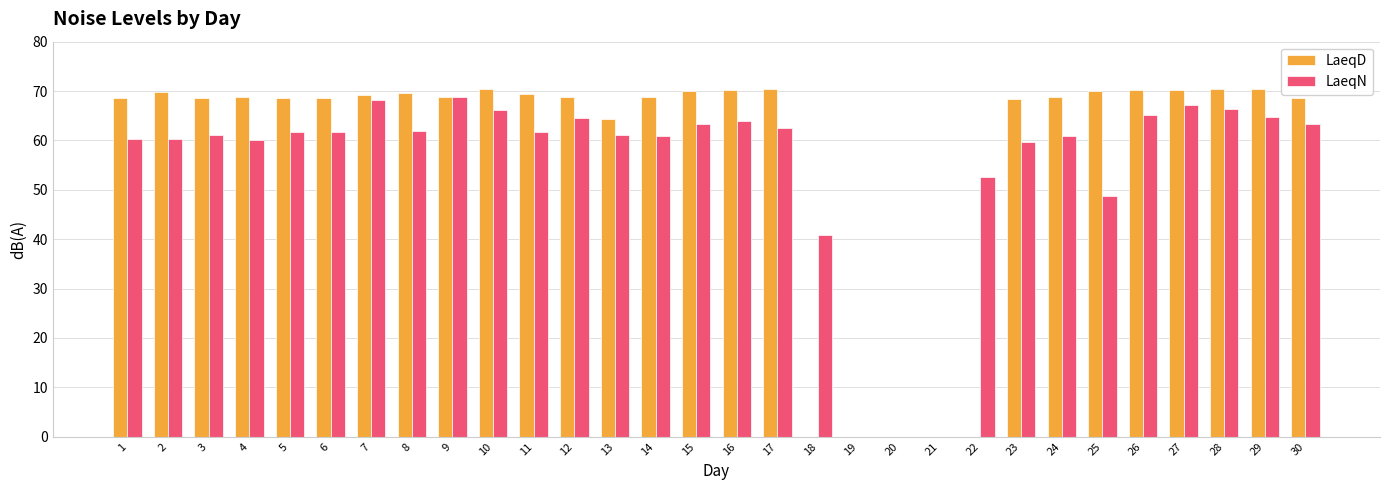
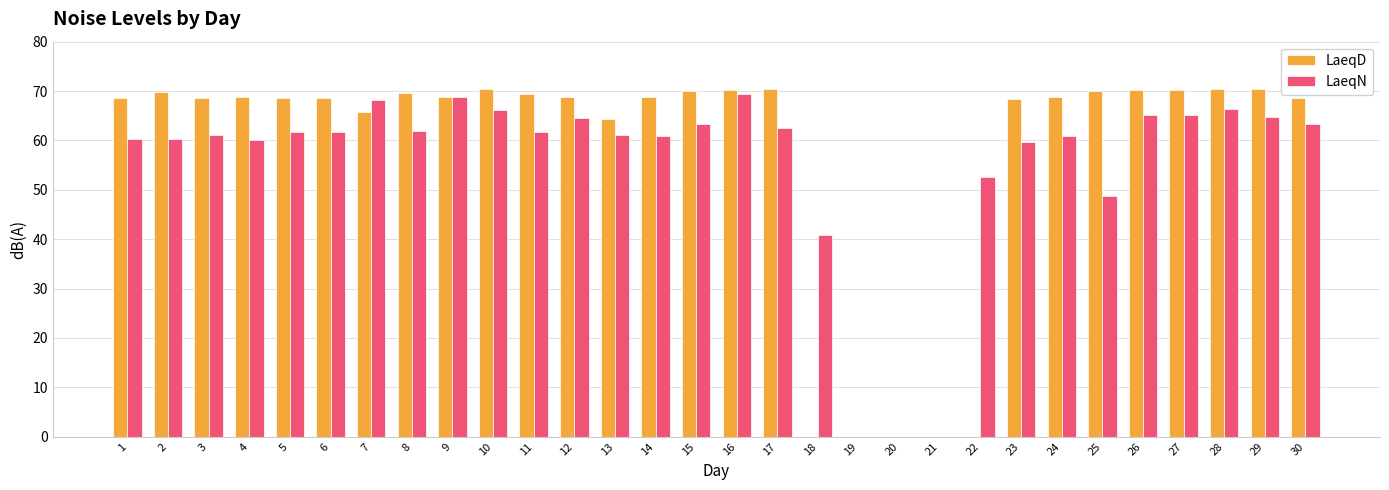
LaeqD, 7: 69 -> 66
LaeqN, 16: 64 -> 70
LaeqN, 27: 67 -> 65
